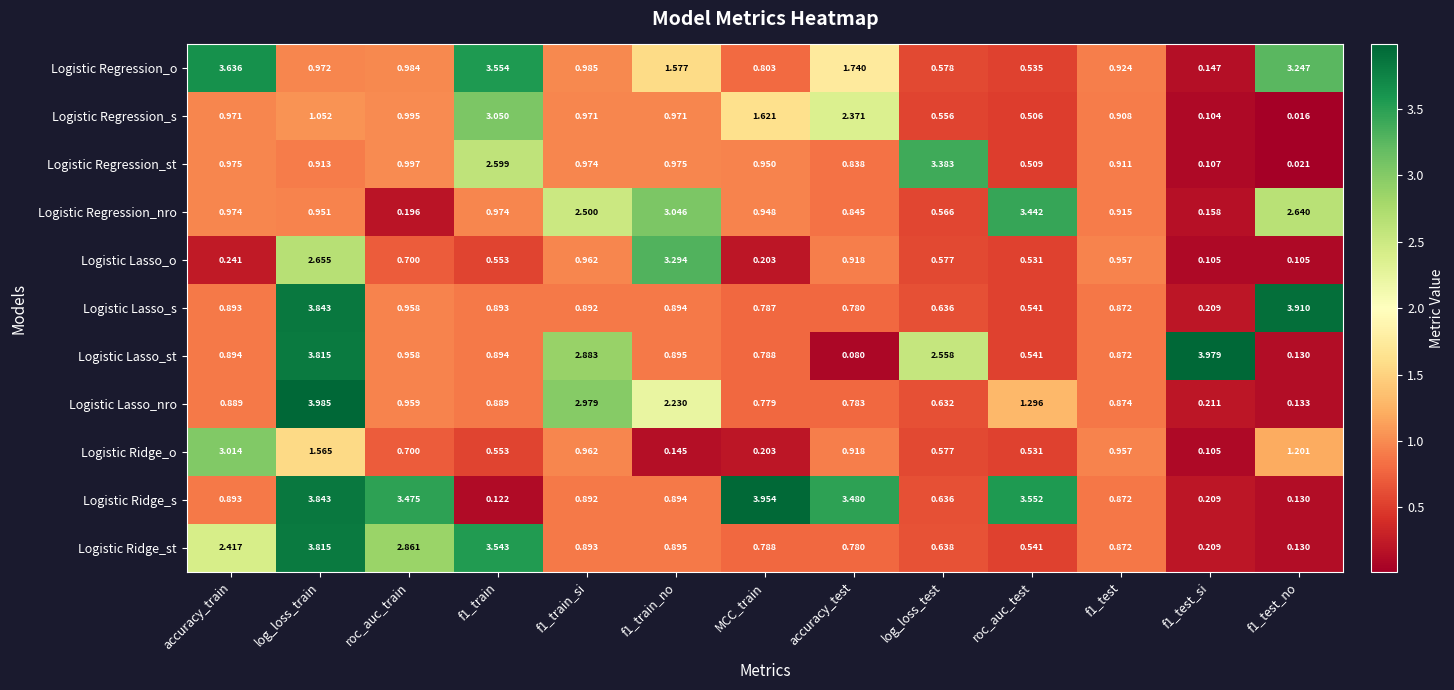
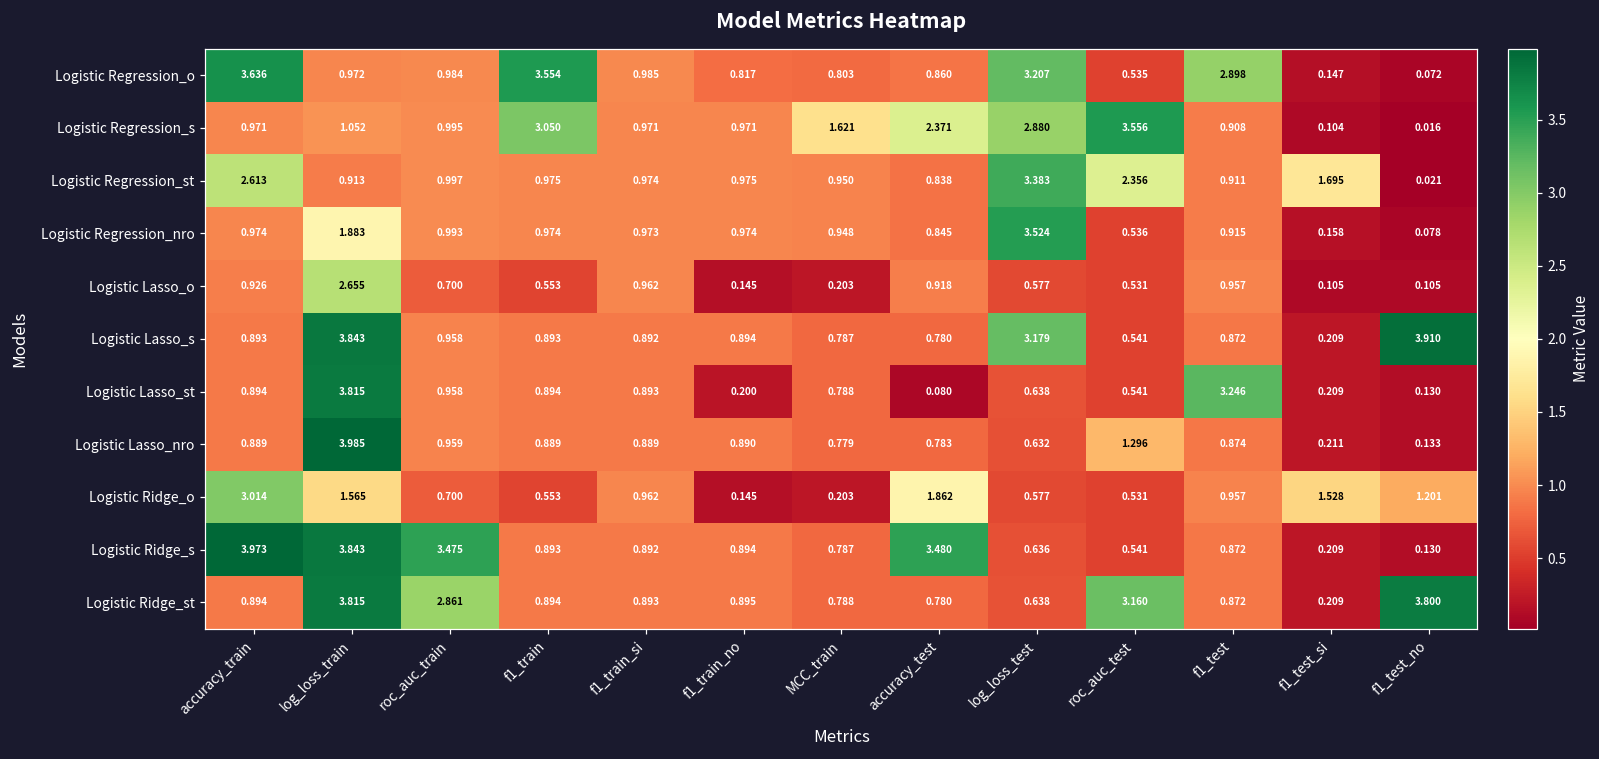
Logistic Regression_o, f1_train_no: 1.577 -> 0.817
Logistic Regression_o, accuracy_test: 1.740 -> 0.860
Logistic Regression_o, log_loss_test: 0.578 -> 3.207
Logistic Regression_o, f1_test: 0.924 -> 2.898
Logistic Regression_o, f1_test_no: 3.247 -> 0.072
Logistic Regression_s, log_loss_test: 0.556 -> 2.880
Logistic Regression_s, roc_auc_test: 0.506 -> 3.556
Logistic Regression_st, accuracy_train: 0.975 -> 2.613
Logistic Regression_st, f1_train: 2.599 -> 0.975
Logistic Regression_st, roc_auc_test: 0.509 -> 2.356
Logistic Regression_st, f1_test_si: 0.107 -> 1.695
Logistic Regression_nro, log_loss_train: 0.951 -> 1.883
Logistic Regression_nro, roc_auc_train: 0.196 -> 0.993
Logistic Regression_nro, f1_train_si: 2.500 -> 0.973
Logistic Regression_nro, f1_train_no: 3.046 -> 0.974
Logistic Regression_nro, log_loss_test: 0.566 -> 3.524
Logistic Regression_nro, roc_auc_test: 3.442 -> 0.536
Logistic Regression_nro, f1_test_no: 2.640 -> 0.078
Logistic Lasso_o, accuracy_train: 0.241 -> 0.926
Logistic Lasso_o, f1_train_no: 3.294 -> 0.145
Logistic Lasso_s, log_loss_test: 0.636 -> 3.179
Logistic Lasso_st, f1_train_si: 2.883 -> 0.893
Logistic Lasso_st, f1_train_no: 0.895 -> 0.200
Logistic Lasso_st, log_loss_test: 2.558 -> 0.638
Logistic Lasso_st, f1_test: 0.872 -> 3.246
Logistic Lasso_st, f1_test_si: 3.979 -> 0.209
Logistic Lasso_nro, f1_train_si: 2.979 -> 0.889
Logistic Lasso_nro, f1_train_no: 2.230 -> 0.890
Logistic Ridge_o, accuracy_test: 0.918 -> 1.862
Logistic Ridge_o, f1_test_si: 0.105 -> 1.528
Logistic Ridge_s, accuracy_train: 0.893 -> 3.973
Logistic Ridge_s, f1_train: 0.122 -> 0.893
Logistic Ridge_s, MCC_train: 3.954 -> 0.787
Logistic Ridge_s, roc_auc_test: 3.552 -> 0.541
Logistic Ridge_st, accuracy_train: 2.417 -> 0.894
Logistic Ridge_st, f1_train: 3.543 -> 0.894
Logistic Ridge_st, roc_auc_test: 0.541 -> 3.160
Logistic Ridge_st, f1_test_no: 0.130 -> 3.800
